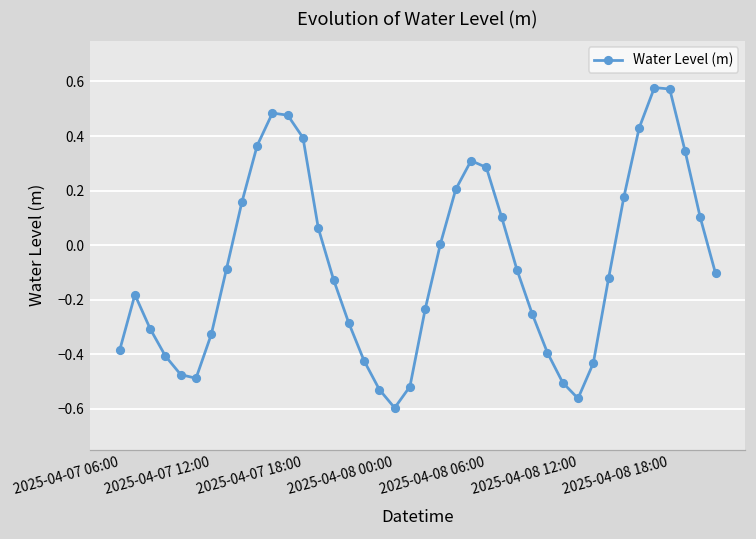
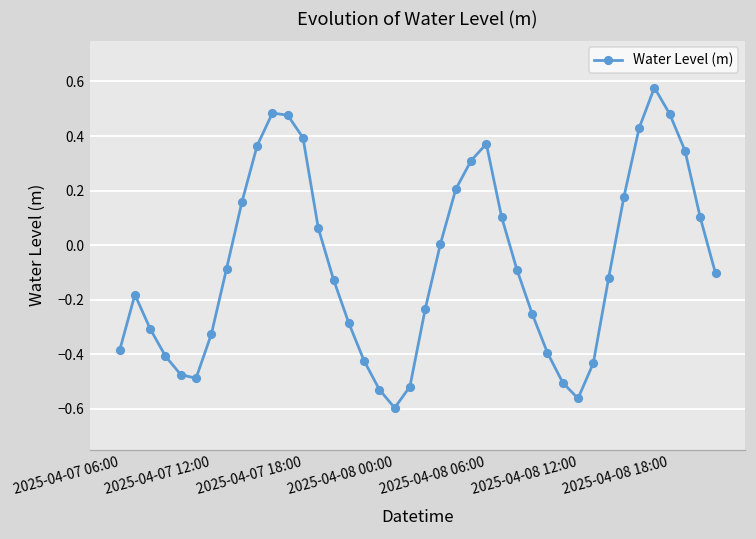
2025-04-08 06:00: 0.29 -> 0.37
2025-04-08 18:00: 0.57 -> 0.48
